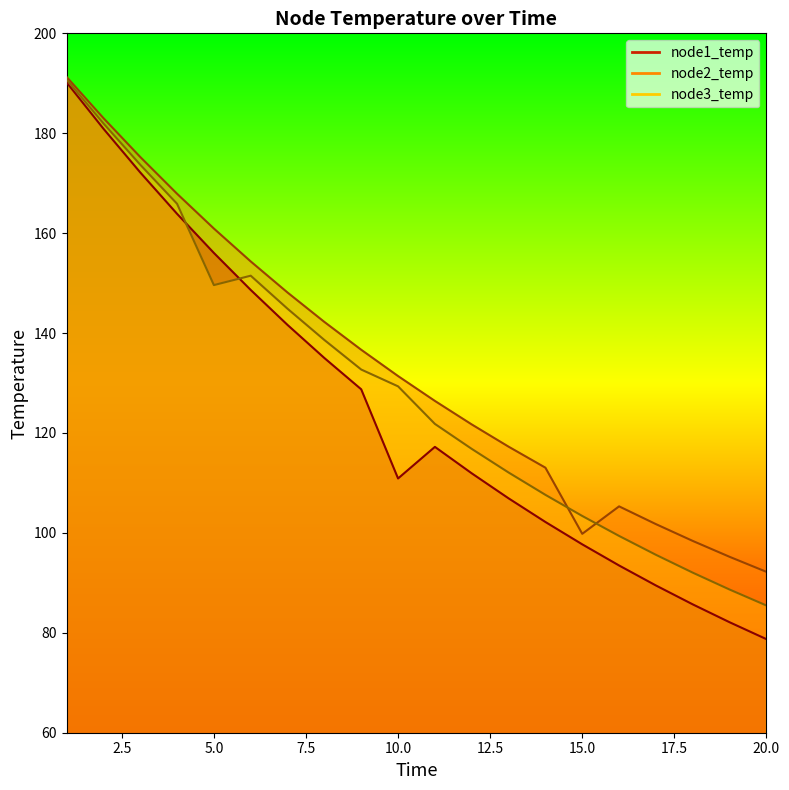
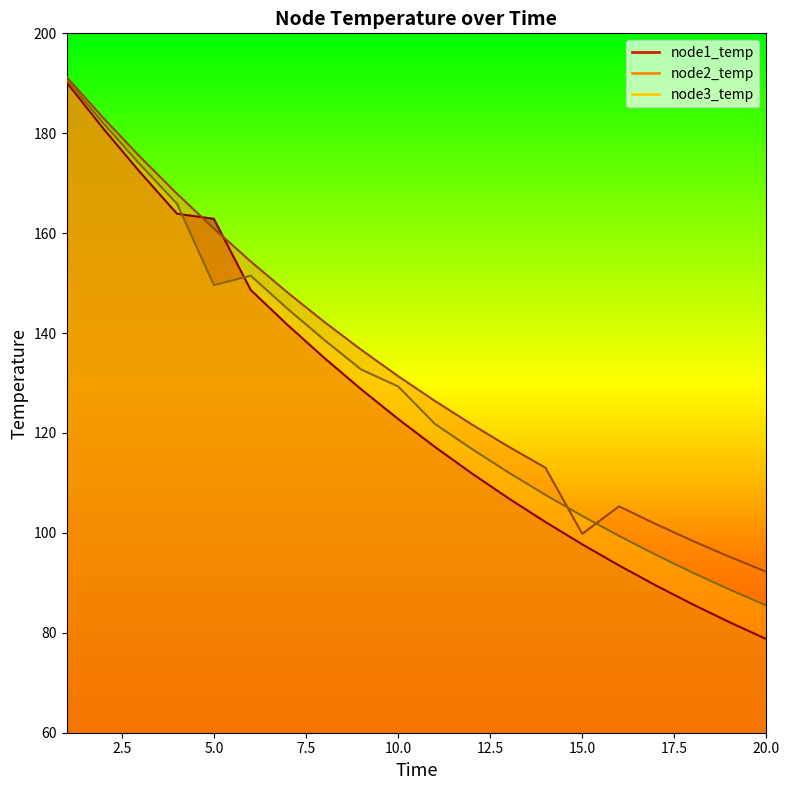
node1_temp, 5.0: 156 -> 163
node1_temp, 10.0: 111 -> 123
